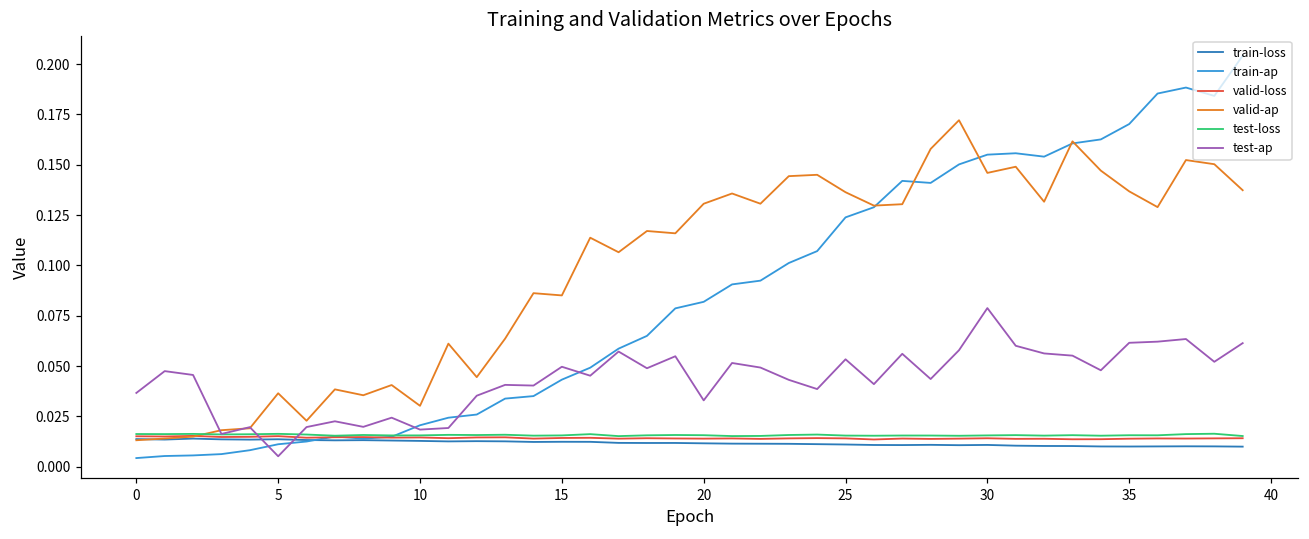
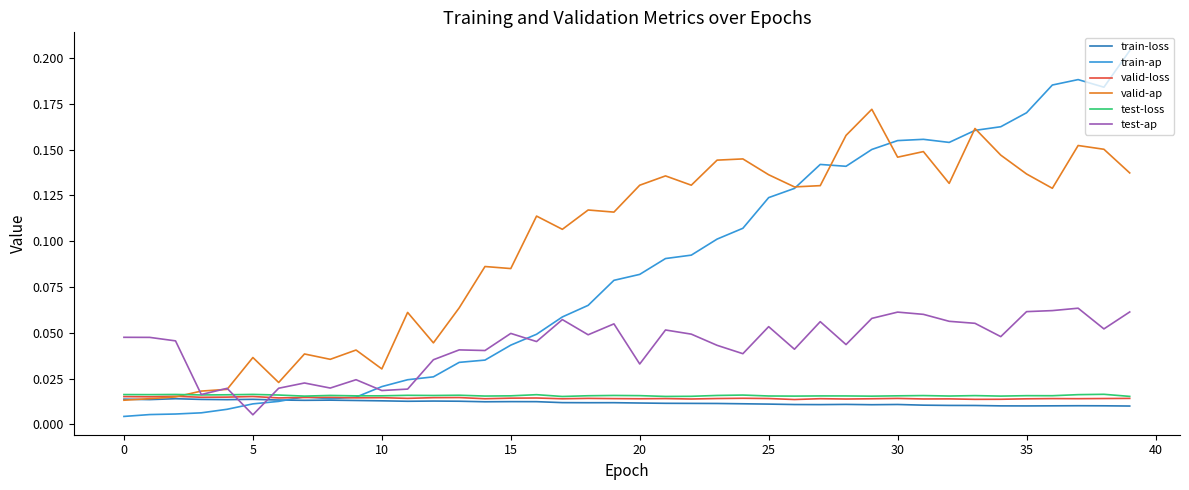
test-ap, 0: 0.037 -> 0.048
test-ap, 30: 0.079 -> 0.061
